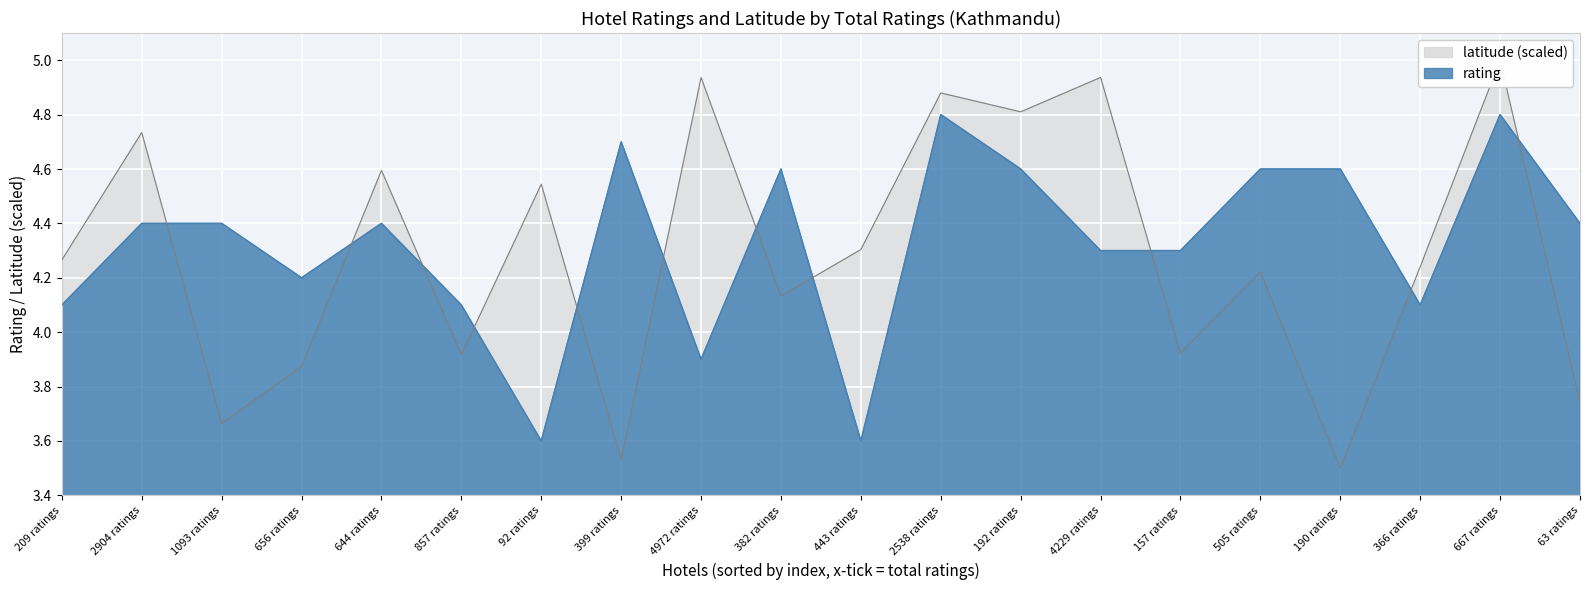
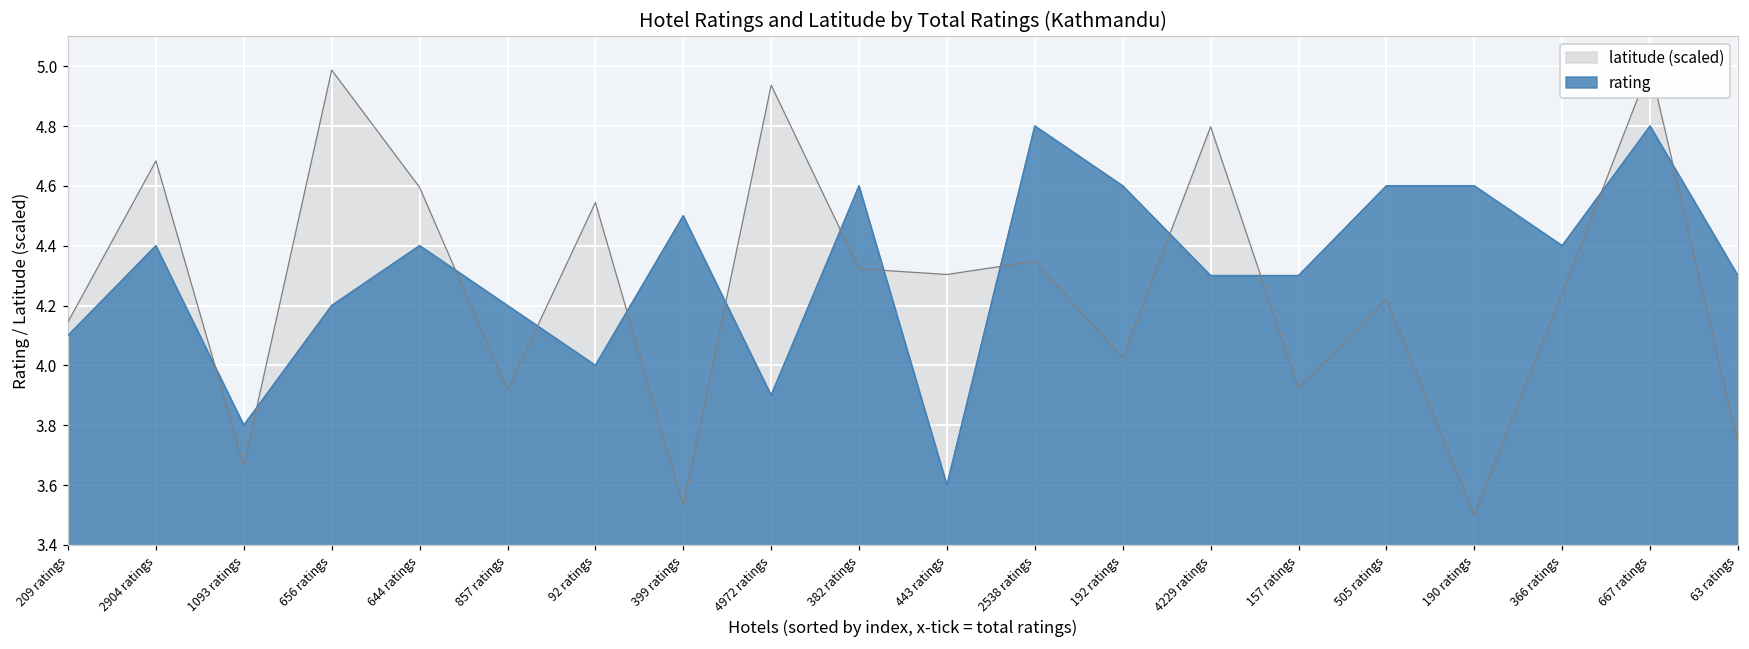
latitude (scaled), 209 ratings: 4.27 -> 4.15
latitude (scaled), 2904 ratings: 4.73 -> 4.68
rating, 1093 ratings: 4.4 -> 3.8
latitude (scaled), 656 ratings: 3.87 -> 4.99
rating, 857 ratings: 4.1 -> 4.2
rating, 92 ratings: 3.6 -> 4.0
rating, 399 ratings: 4.7 -> 4.5
latitude (scaled), 382 ratings: 4.13 -> 4.32
latitude (scaled), 2538 ratings: 4.88 -> 4.35
latitude (scaled), 192 ratings: 4.81 -> 4.03
latitude (scaled), 4229 ratings: 4.94 -> 4.80
rating, 366 ratings: 4.1 -> 4.4
rating, 63 ratings: 4.4 -> 4.3
